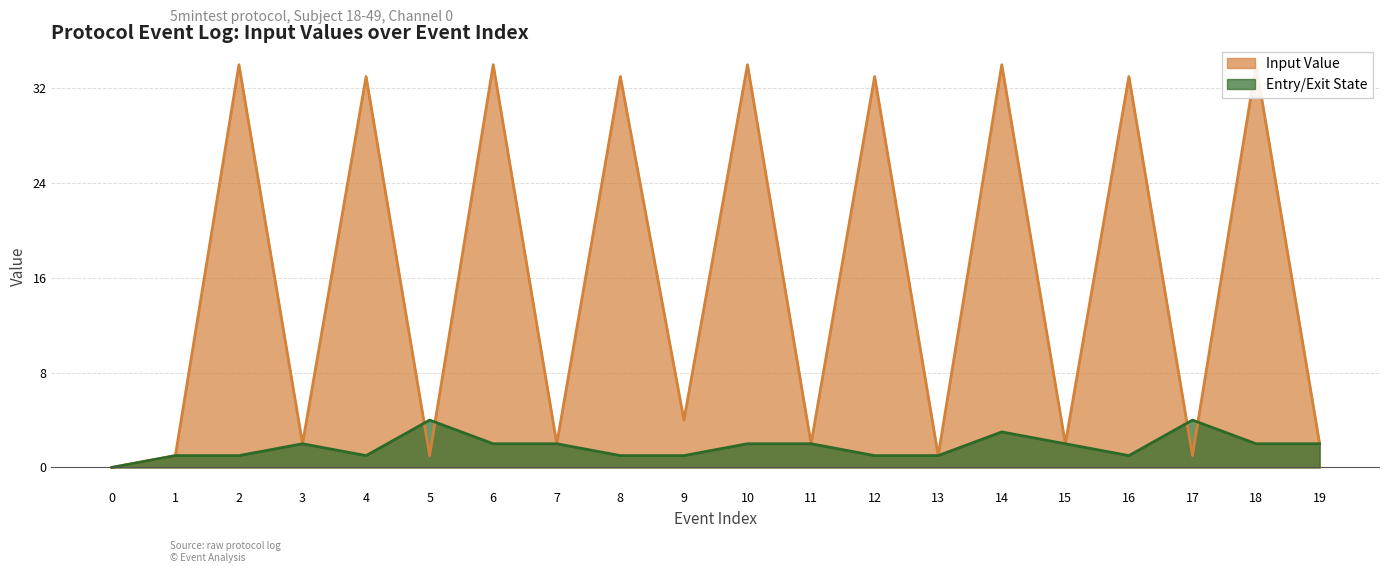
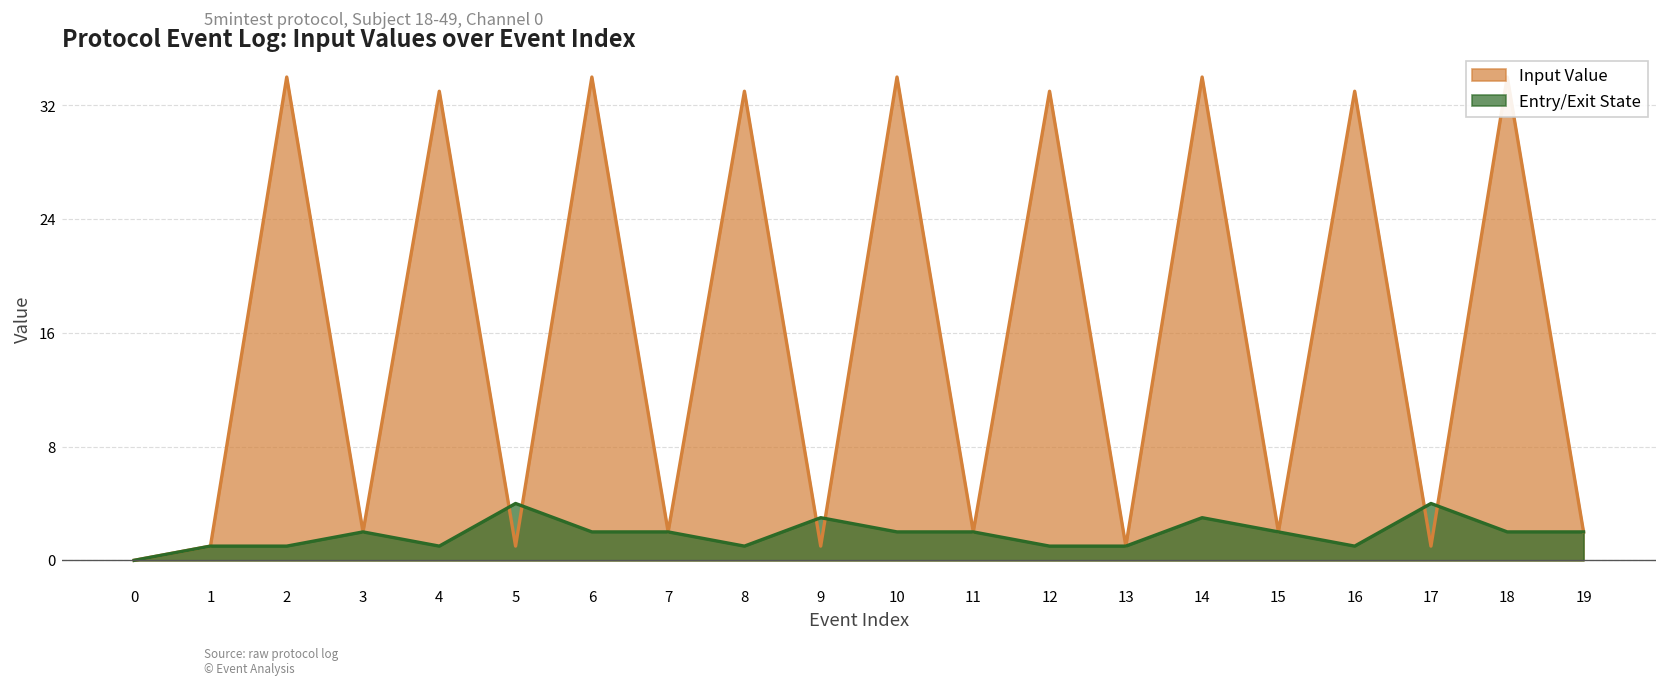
Input Value, 9: 4 -> 1
Entry/Exit State, 9: 1 -> 3
